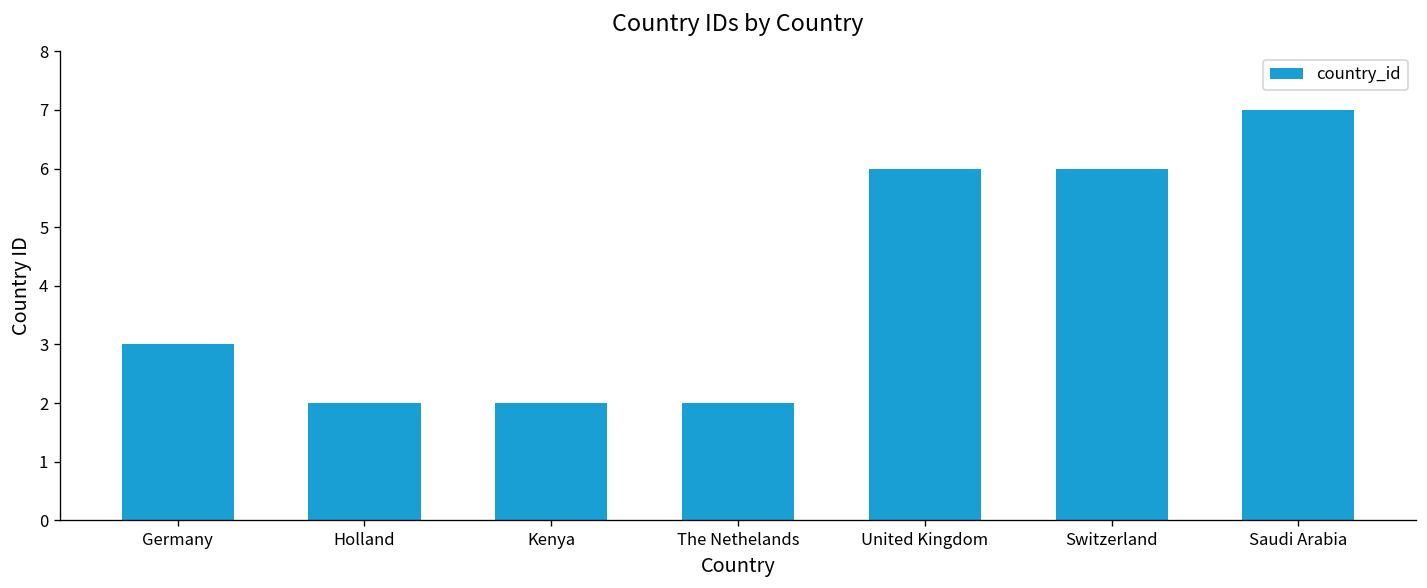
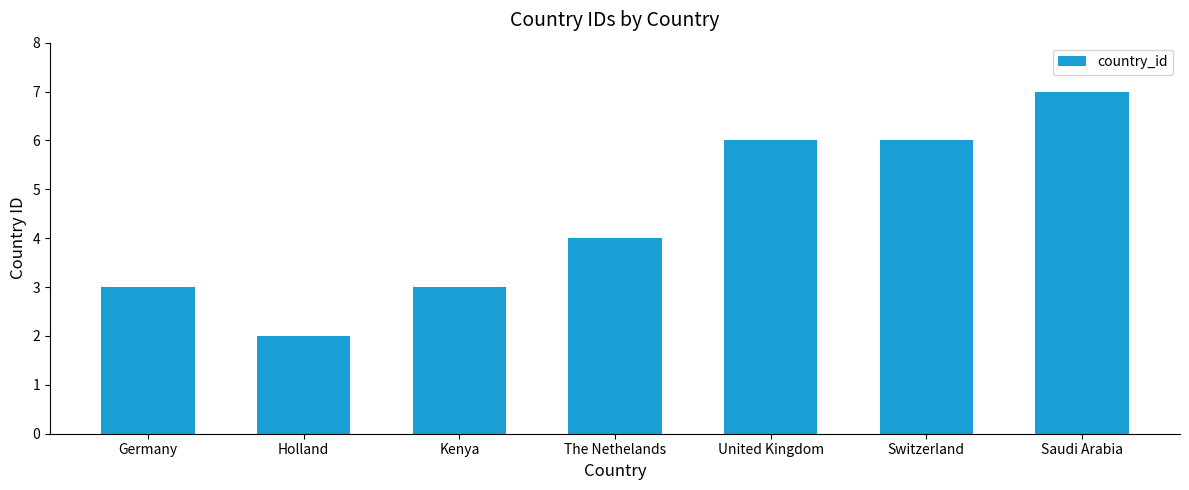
Kenya: 2 -> 3
The Nethelands: 2 -> 4
